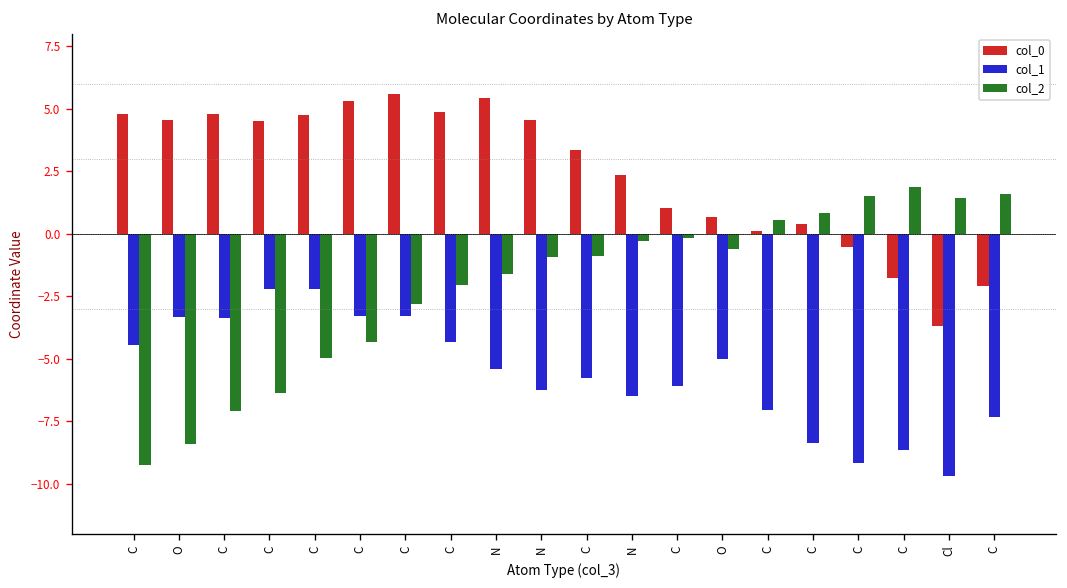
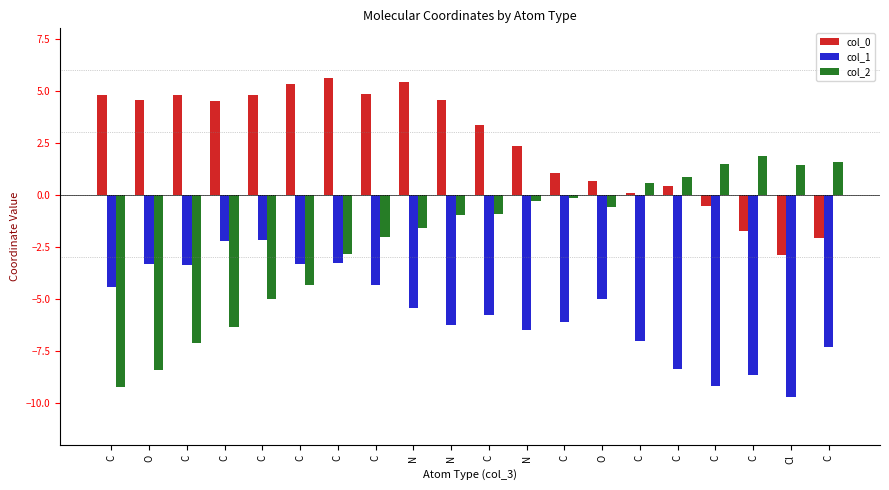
col_0, Cl: -3.7 -> -2.9
